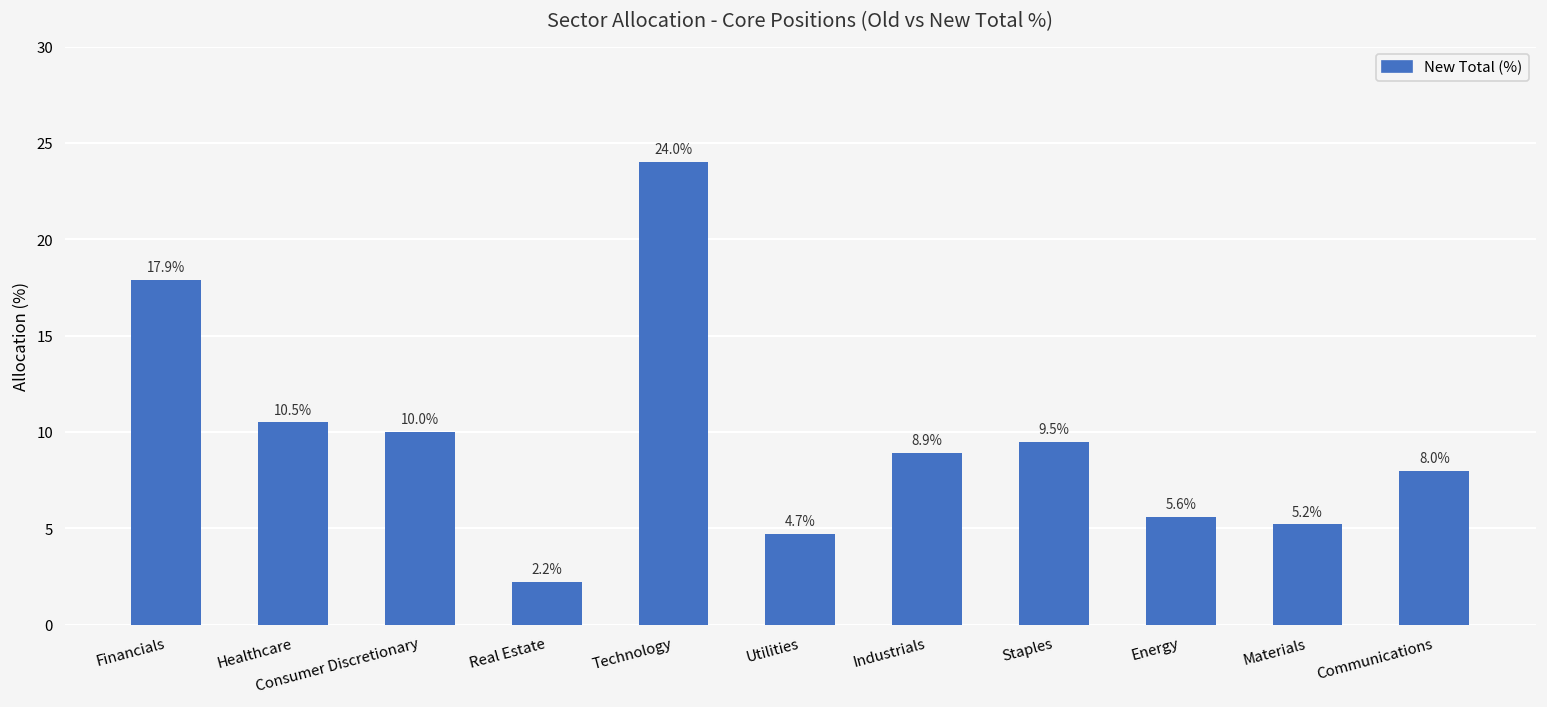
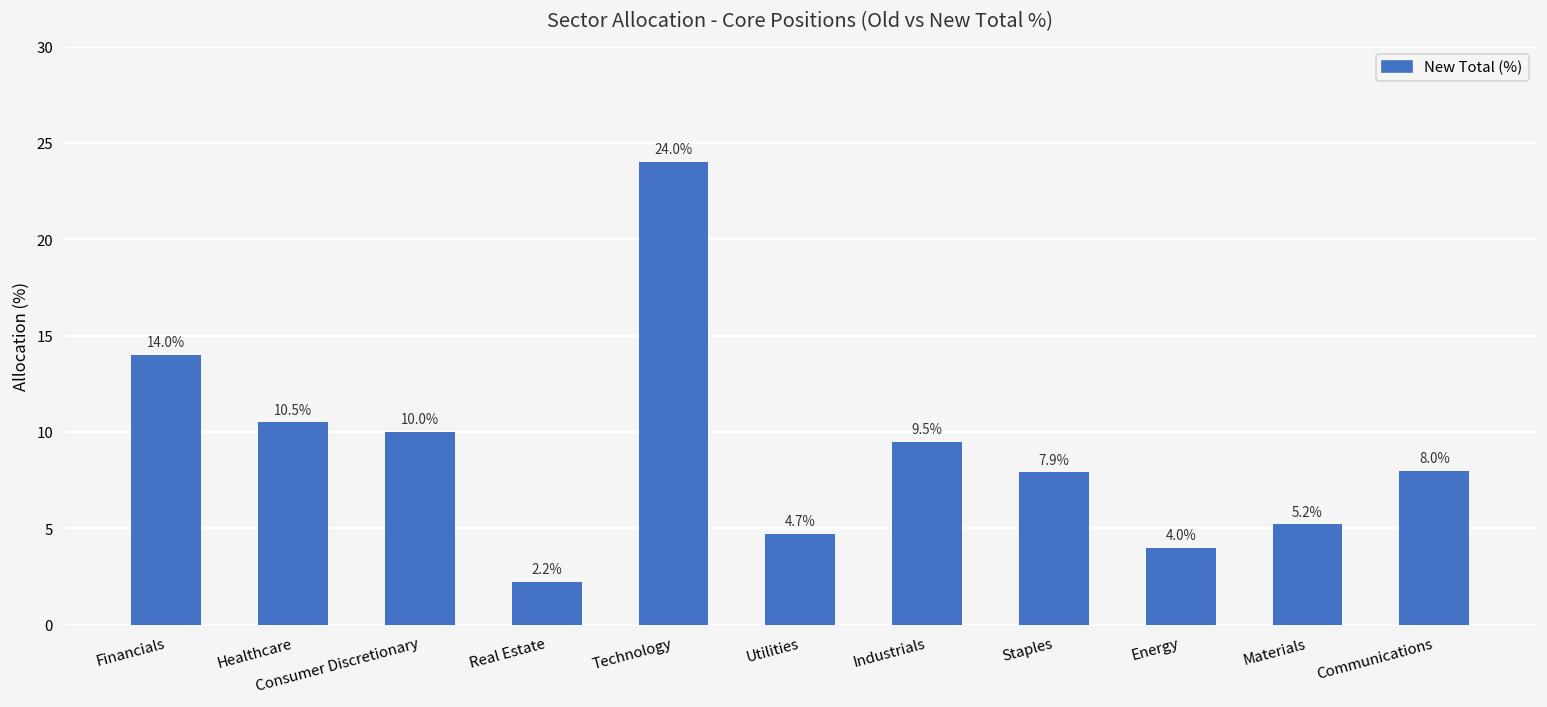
Financials: 17.9% -> 14.0%
Industrials: 8.9% -> 9.5%
Staples: 9.5% -> 7.9%
Energy: 5.6% -> 4.0%
